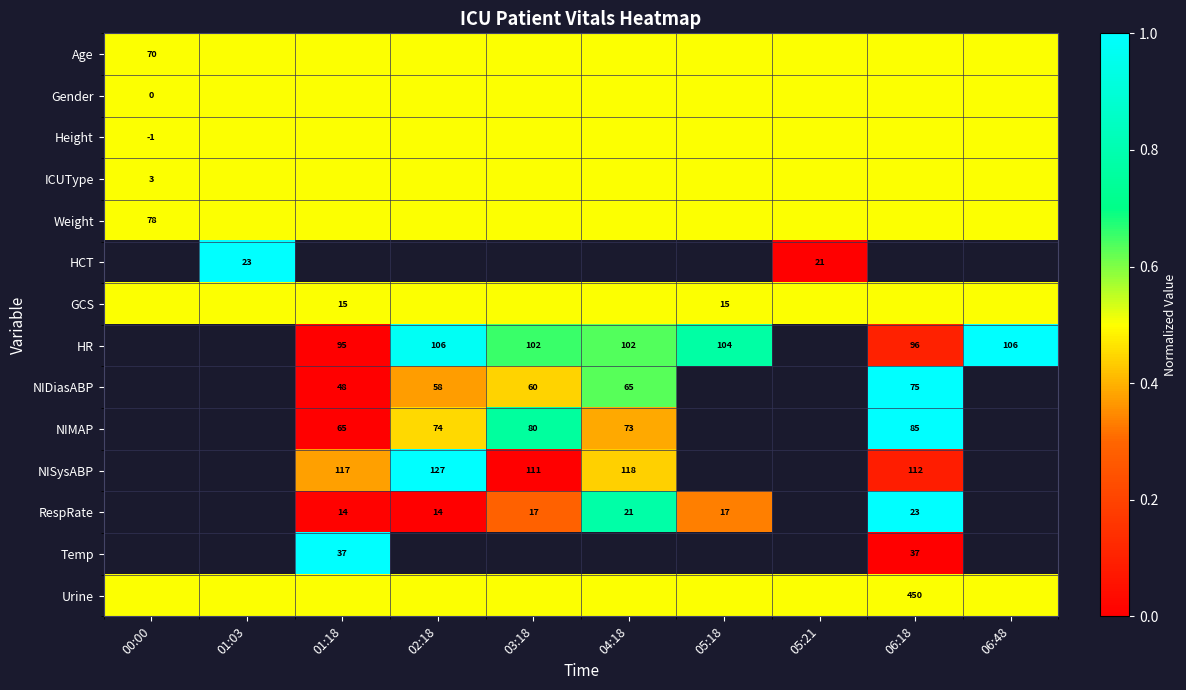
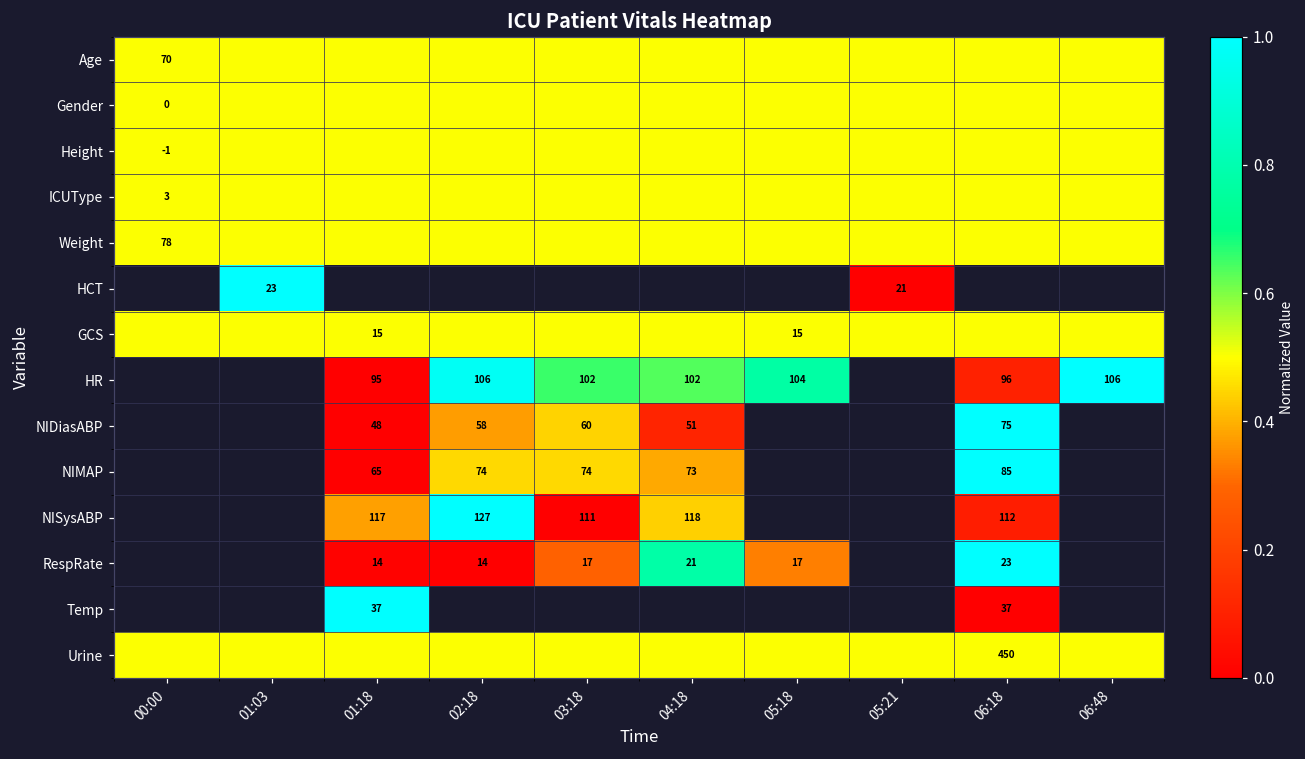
NIDiasABP, 04:18: 65 -> 51
NIMAP, 03:18: 80 -> 74
